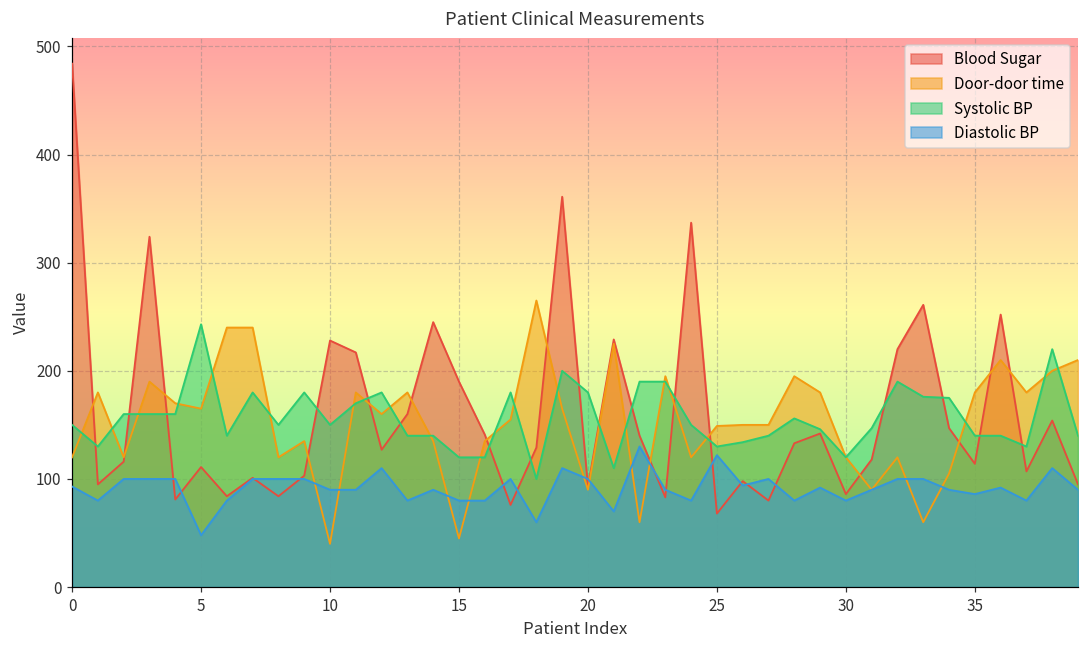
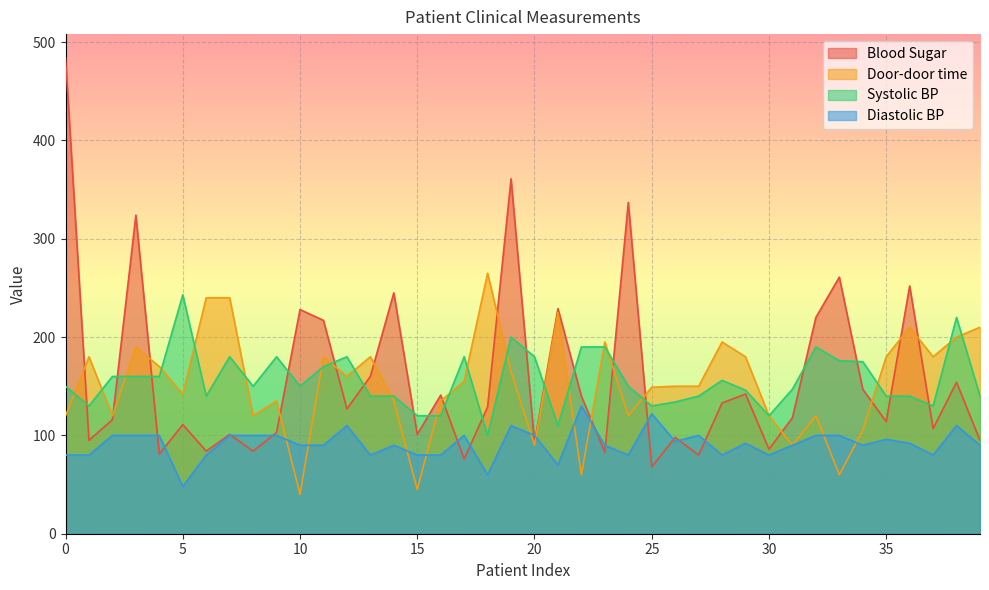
Diastolic BP, 0: 90 -> 80
Door-door time, 5: 170 -> 140
Blood Sugar, 15: 190 -> 100
Diastolic BP, 35: 90 -> 100
